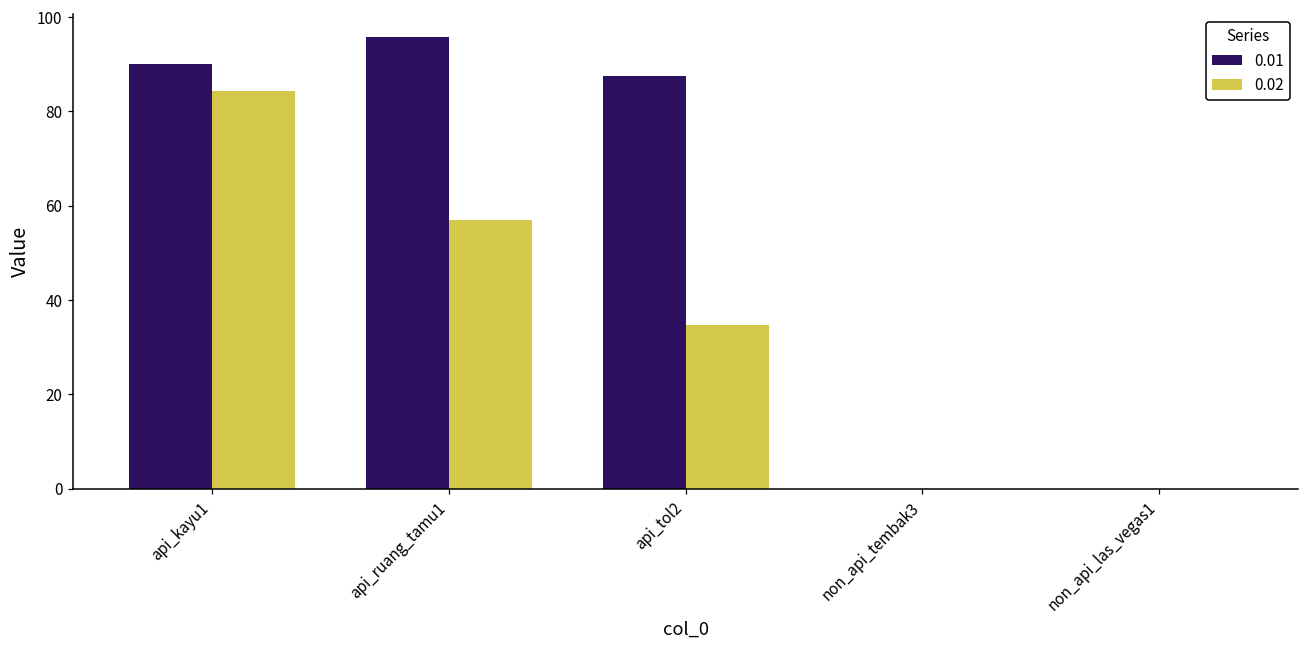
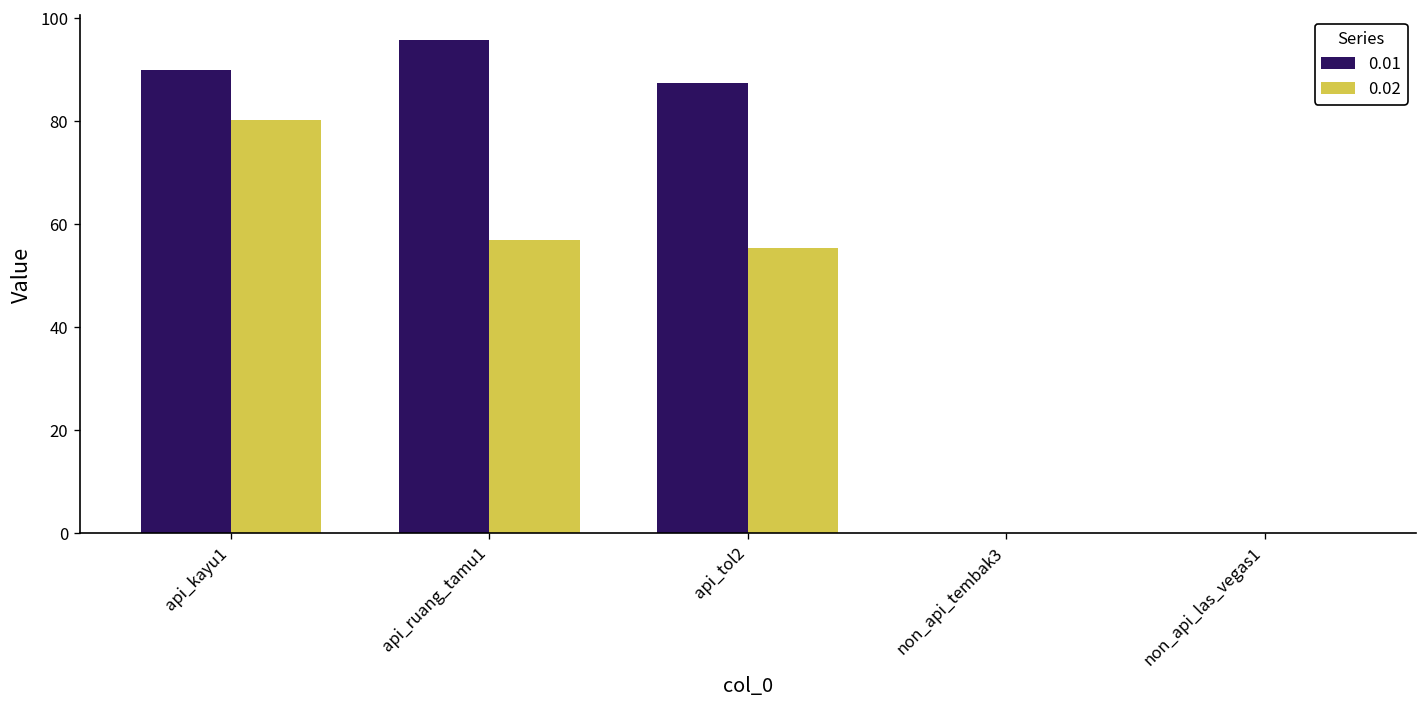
0.02, api_kayu1: 84 -> 80
0.02, api_tol2: 35 -> 55
